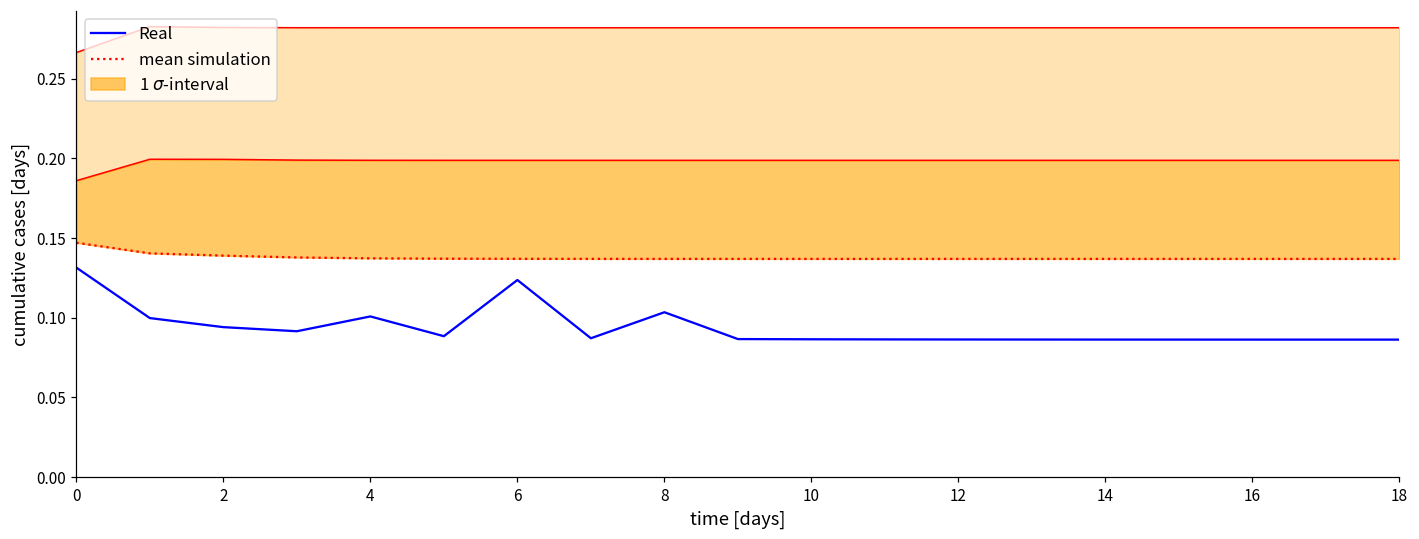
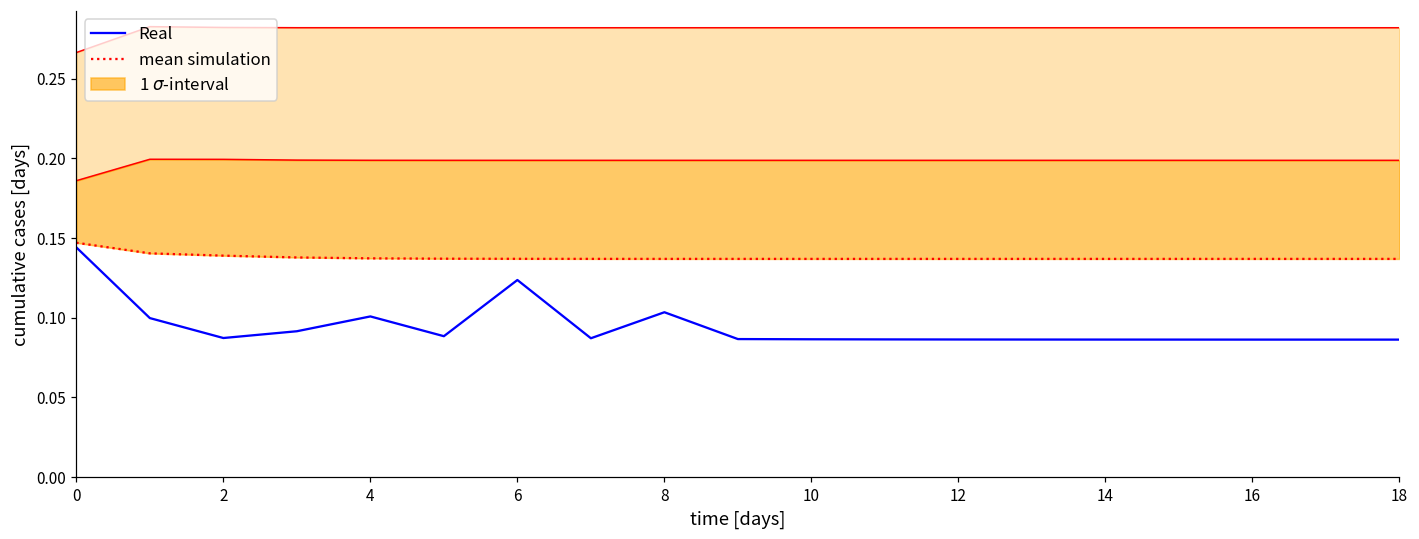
Real, 0: 0.131 -> 0.144
Real, 2: 0.094 -> 0.087
